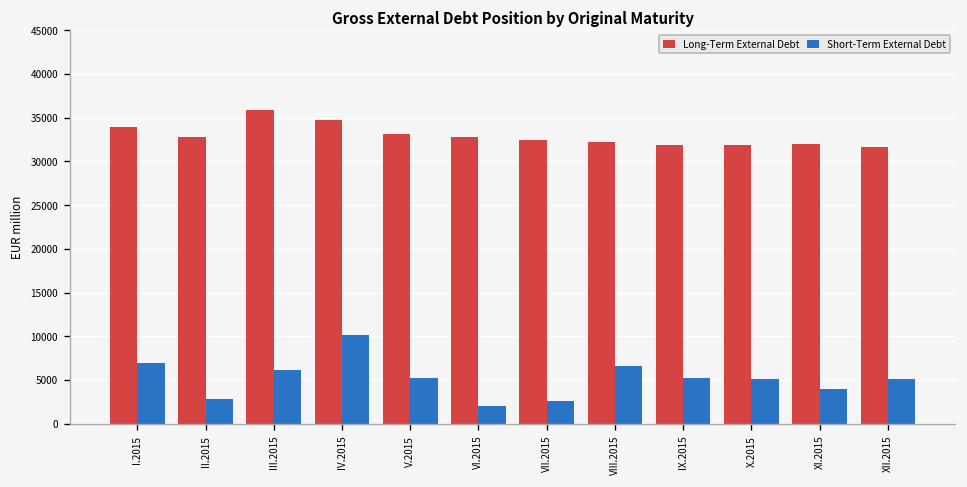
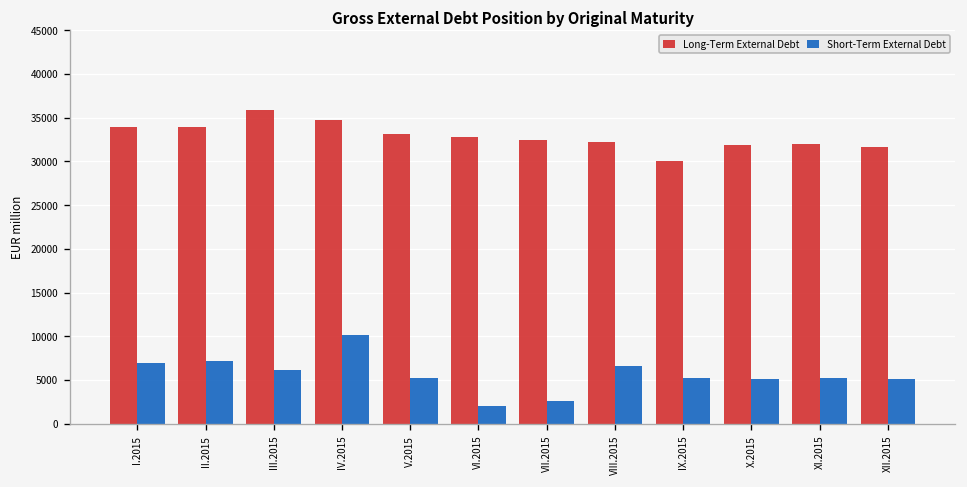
Long-Term External Debt, II.2015: 33000 -> 34000
Short-Term External Debt, II.2015: 3000 -> 7000
Long-Term External Debt, IX.2015: 32000 -> 30000
Short-Term External Debt, XI.2015: 4000 -> 5000
